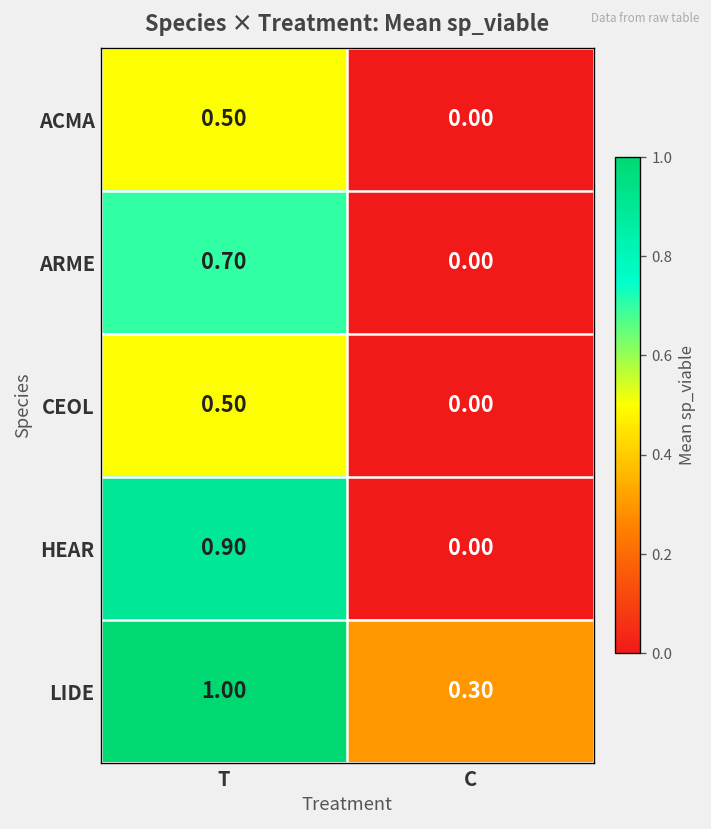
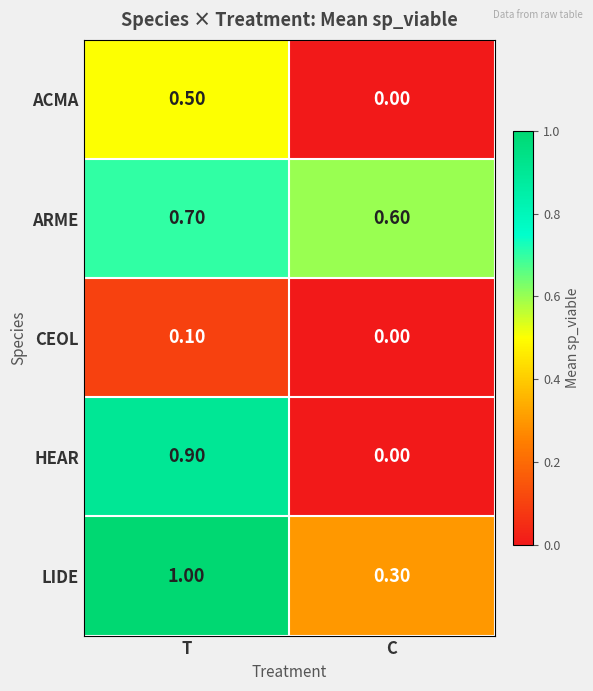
ARME, C: 0.00 -> 0.60
CEOL, T: 0.50 -> 0.10
